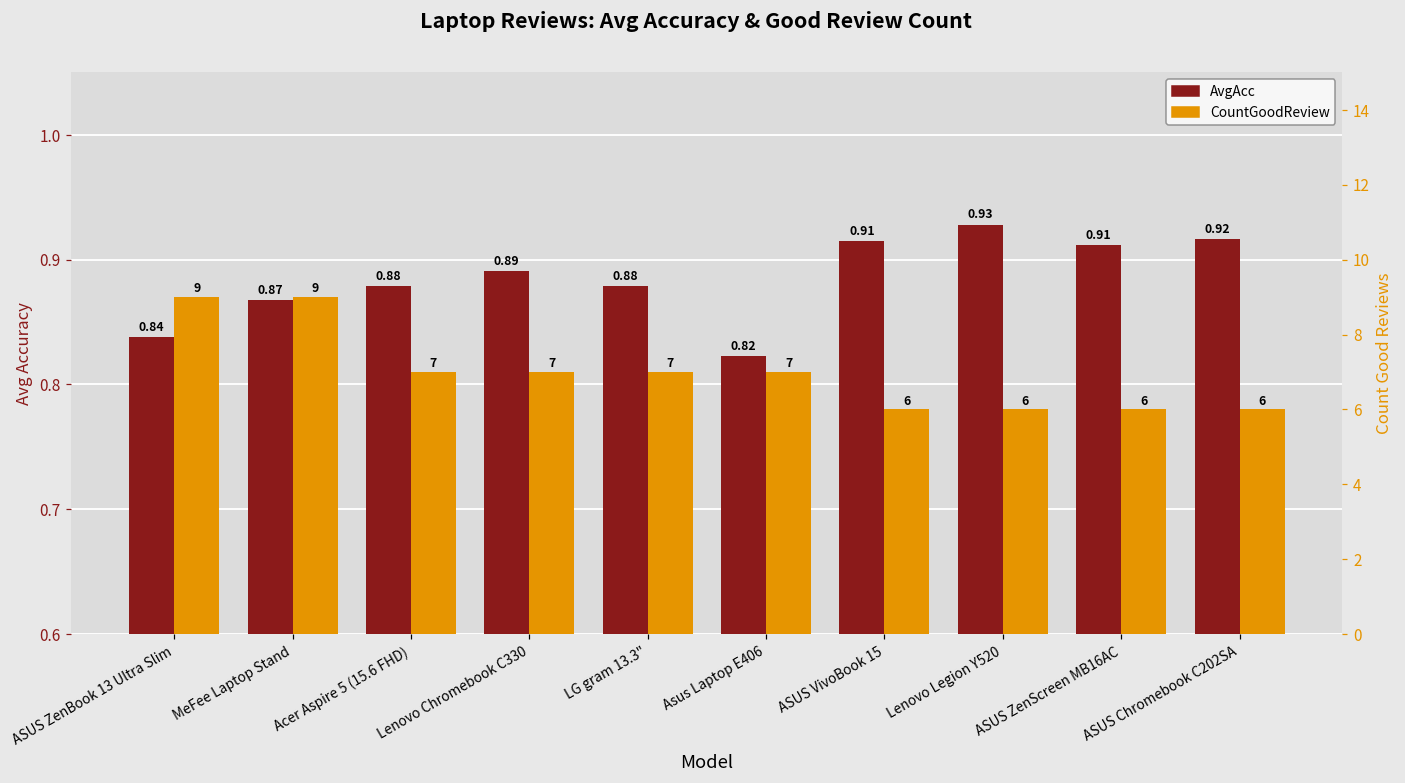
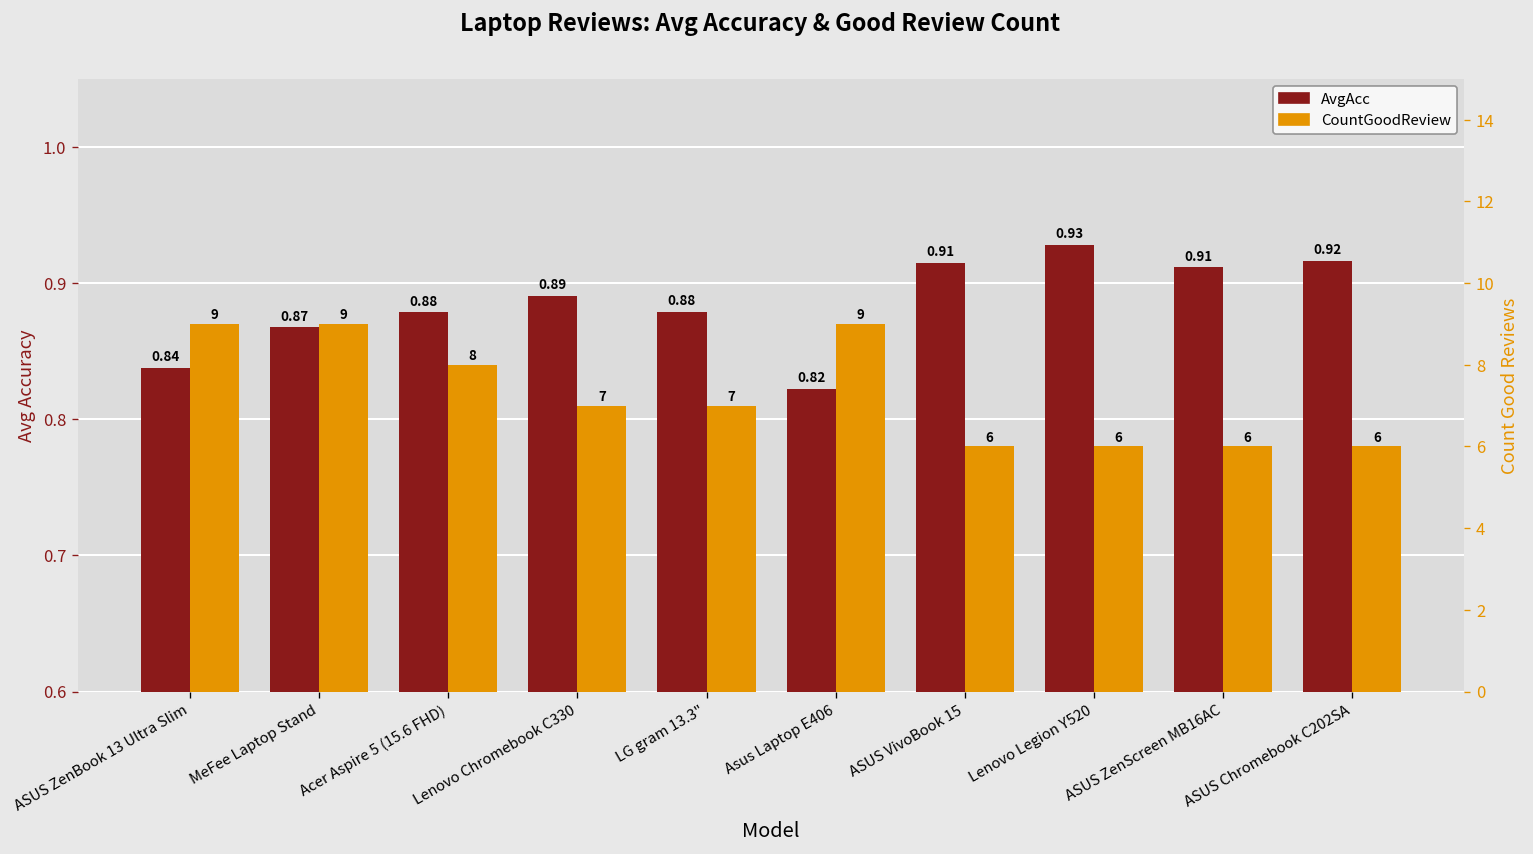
CountGoodReview, Acer Aspire 5 (15.6 FHD): 7 -> 8
CountGoodReview, Asus Laptop E406: 7 -> 9
